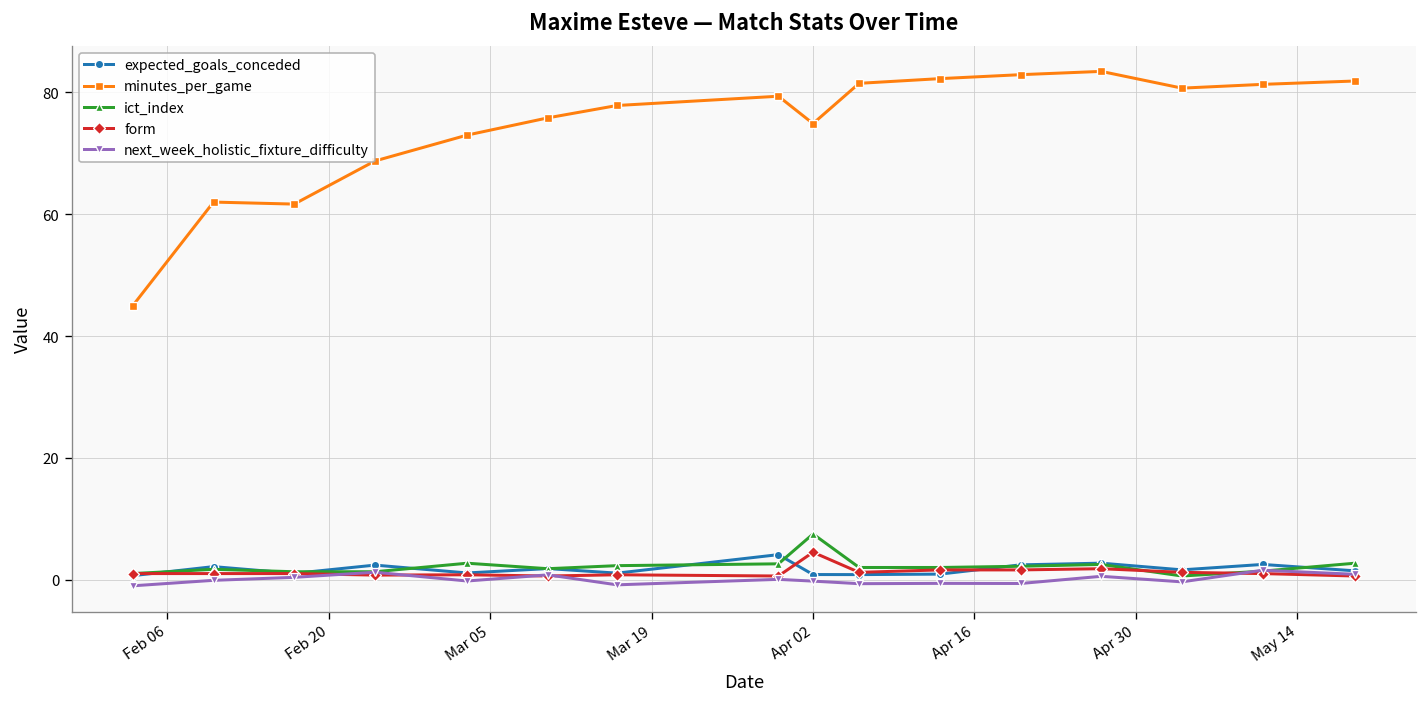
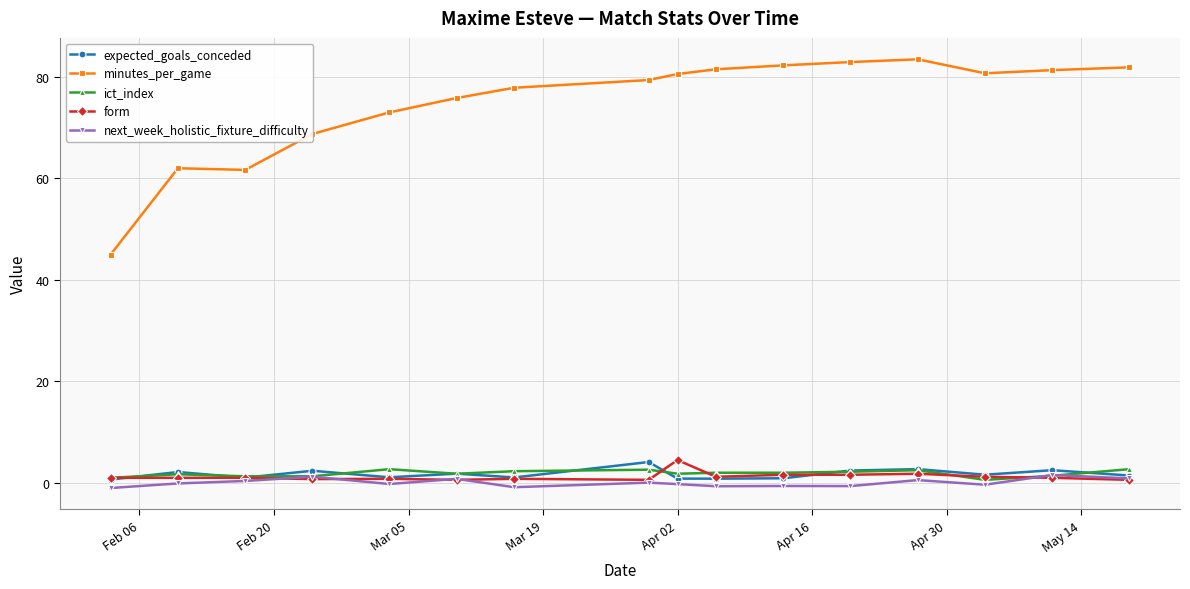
minutes_per_game, Apr 02: 75 -> 81
ict_index, Apr 02: 8 -> 2
